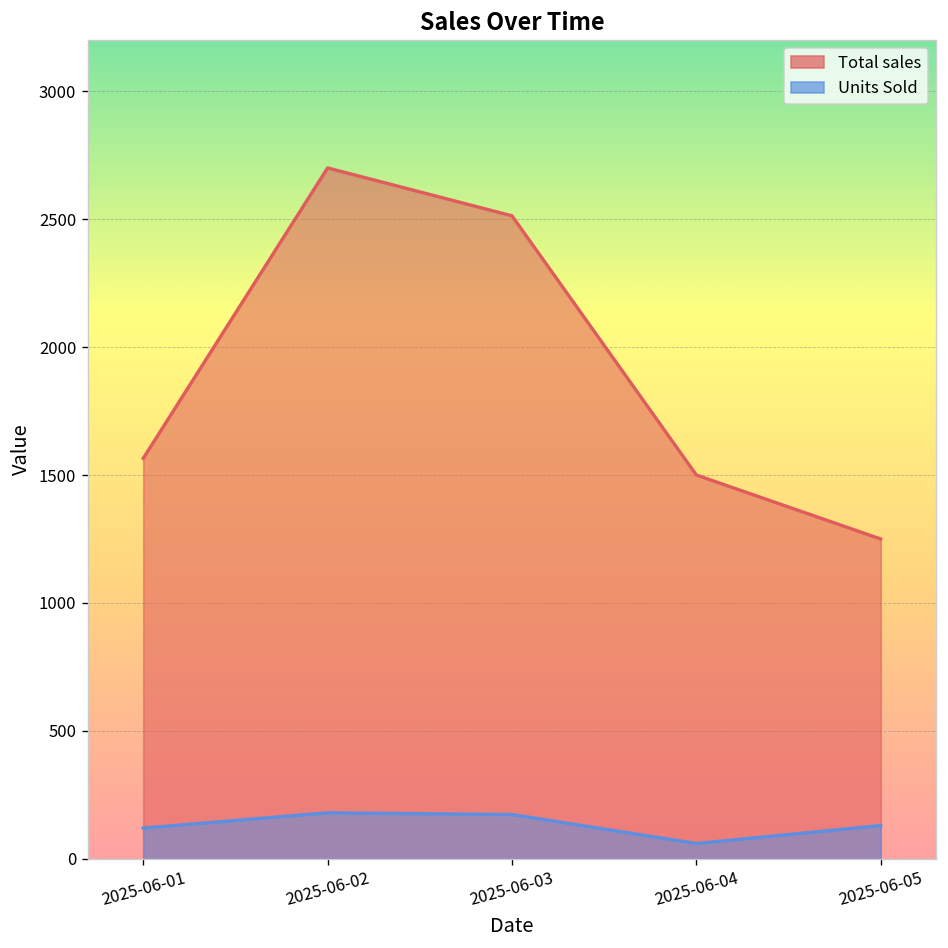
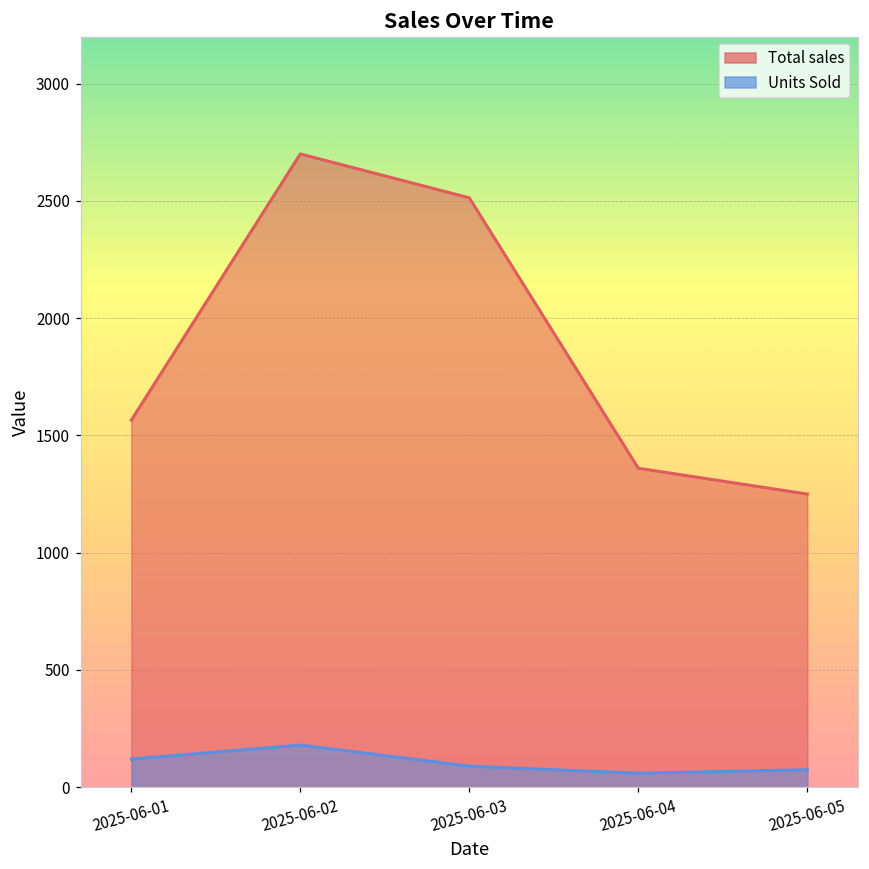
Units Sold, 2025-06-03: 170 -> 90
Total sales, 2025-06-04: 1500 -> 1360
Units Sold, 2025-06-05: 130 -> 80
